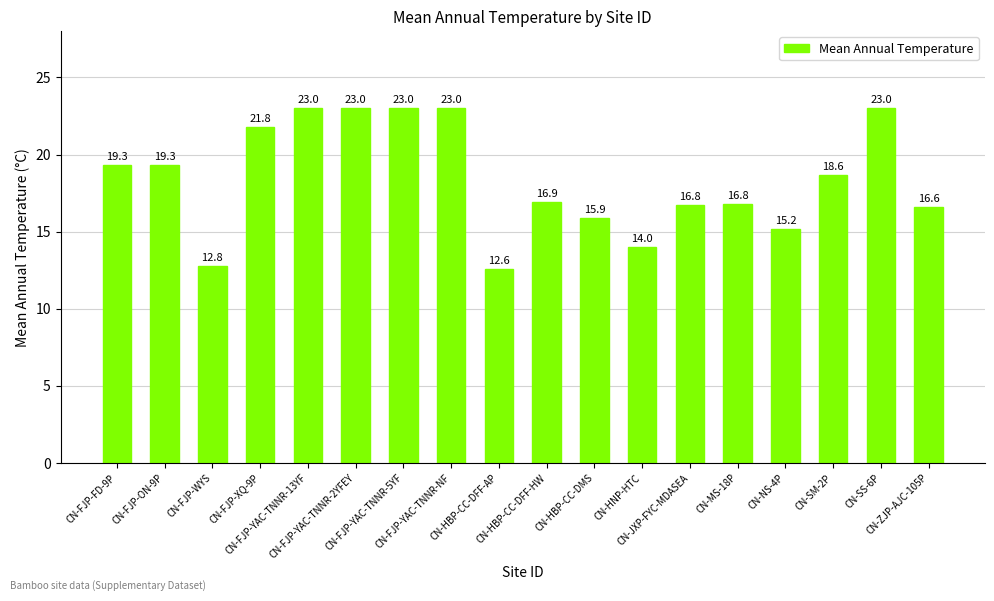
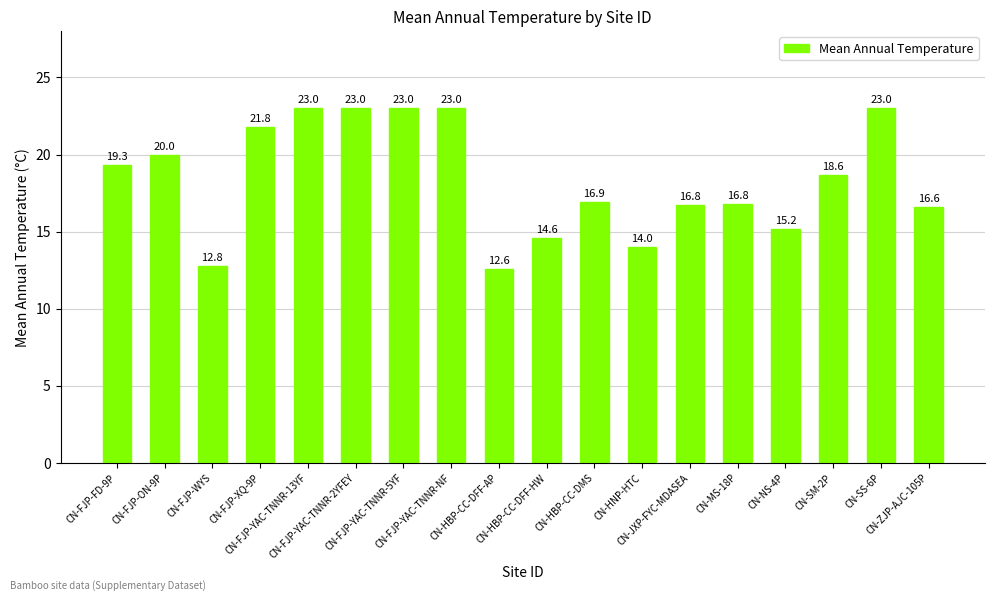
CN-FJP-ON-9P: 19.3 -> 20.0
CN-HBP-CC-DFF-HW: 16.9 -> 14.6
CN-HBP-CC-DMS: 15.9 -> 16.9
